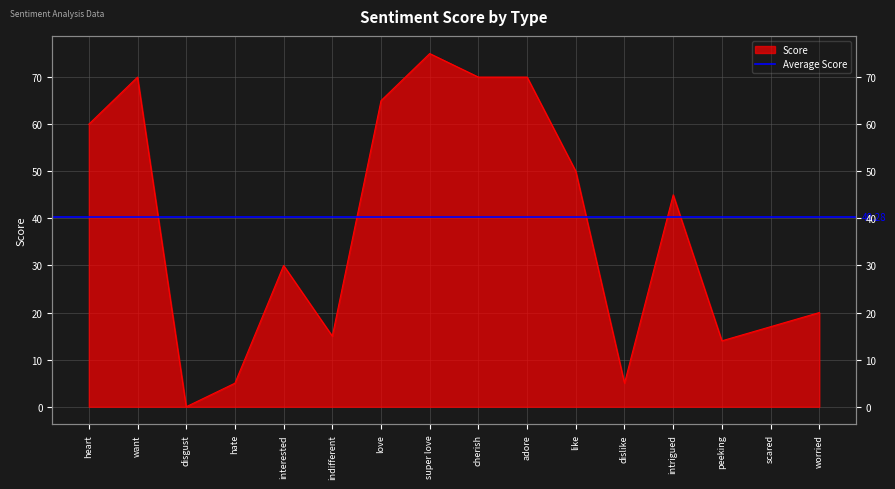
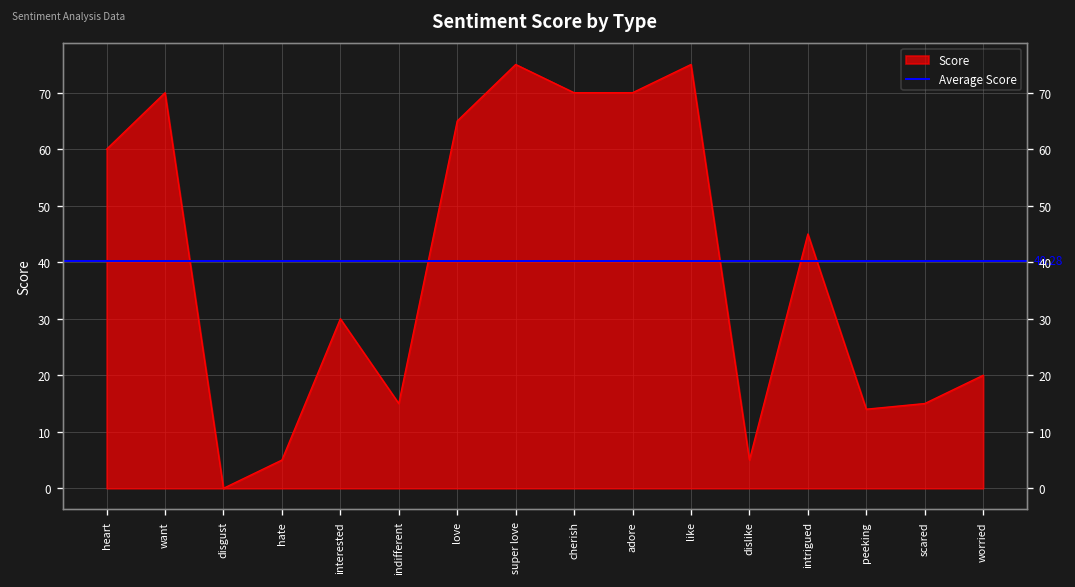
like: 50 -> 75
scared: 17 -> 15
